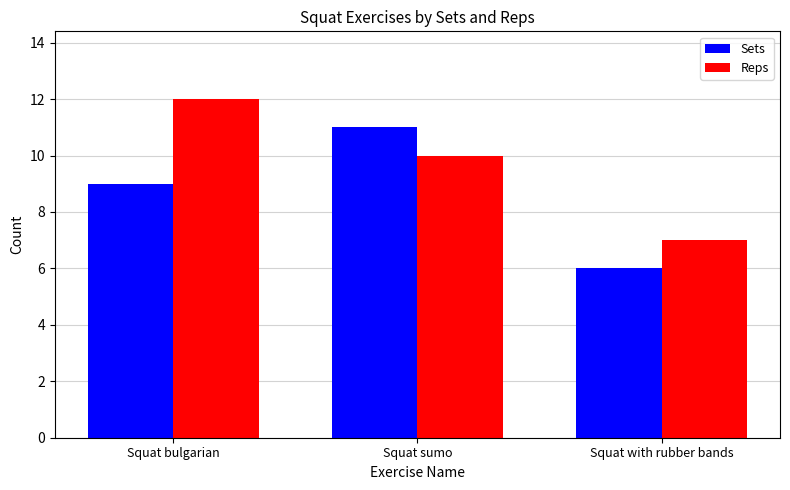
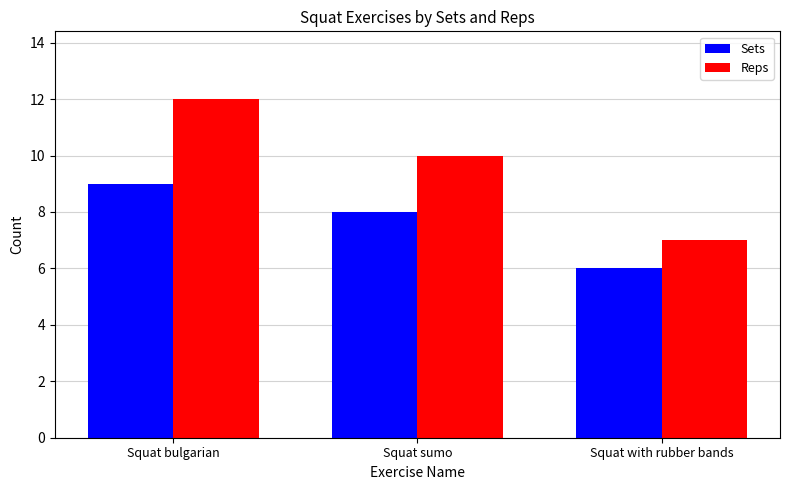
Sets, Squat sumo: 11 -> 8
